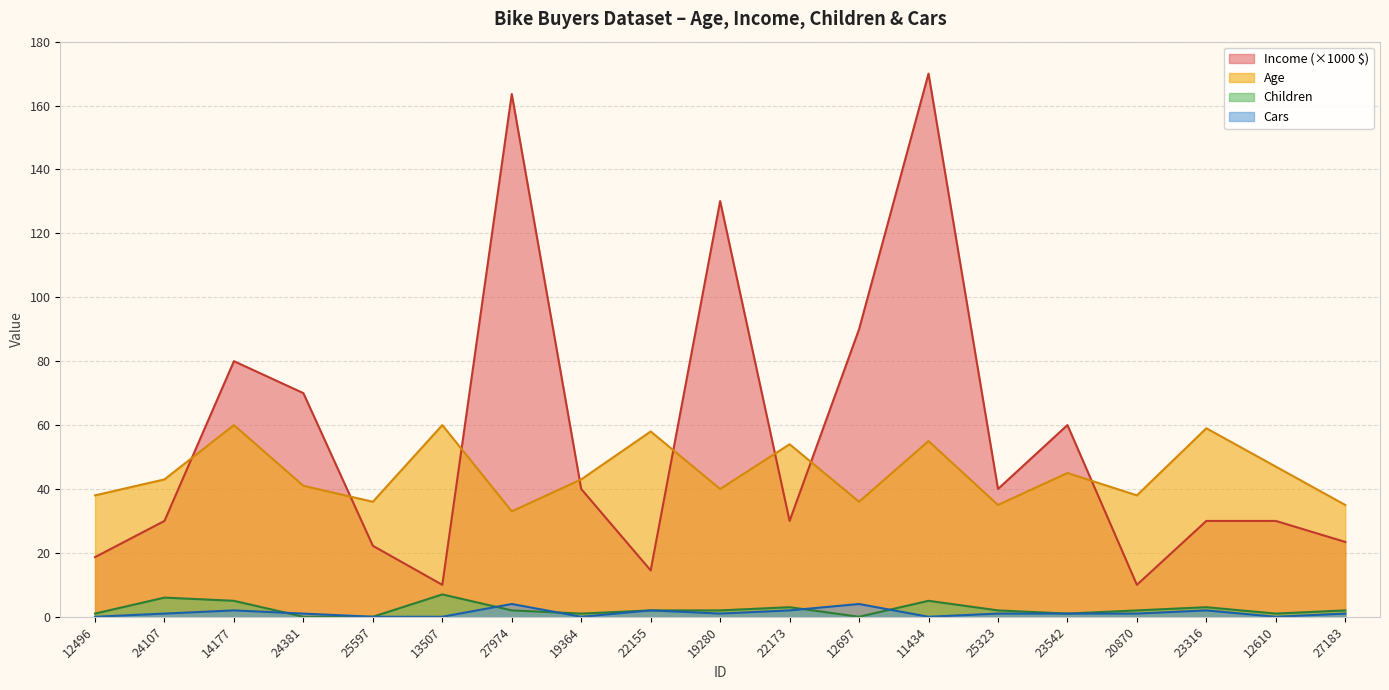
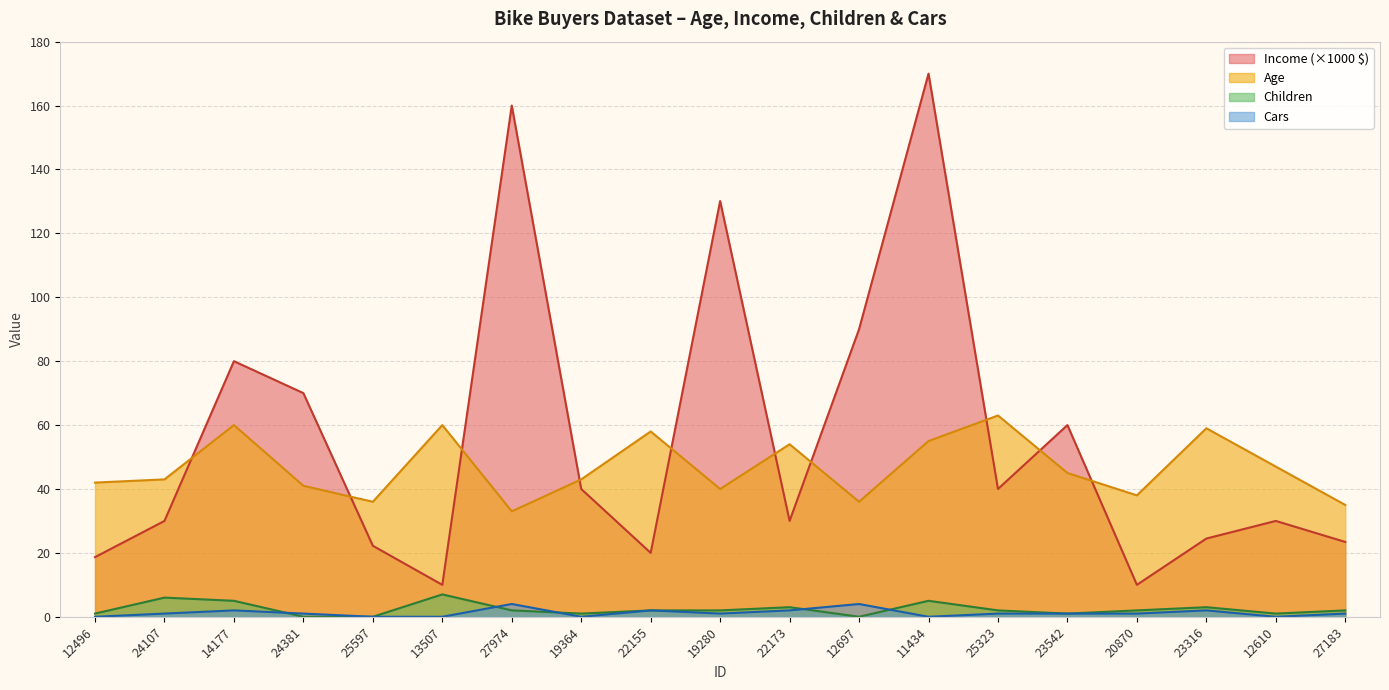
Age, 12496: 38 -> 42
Income (×1000 $), 27974: 164 -> 160
Income (×1000 $), 22155: 15 -> 20
Age, 25323: 35 -> 63
Income (×1000 $), 23316: 30 -> 24
